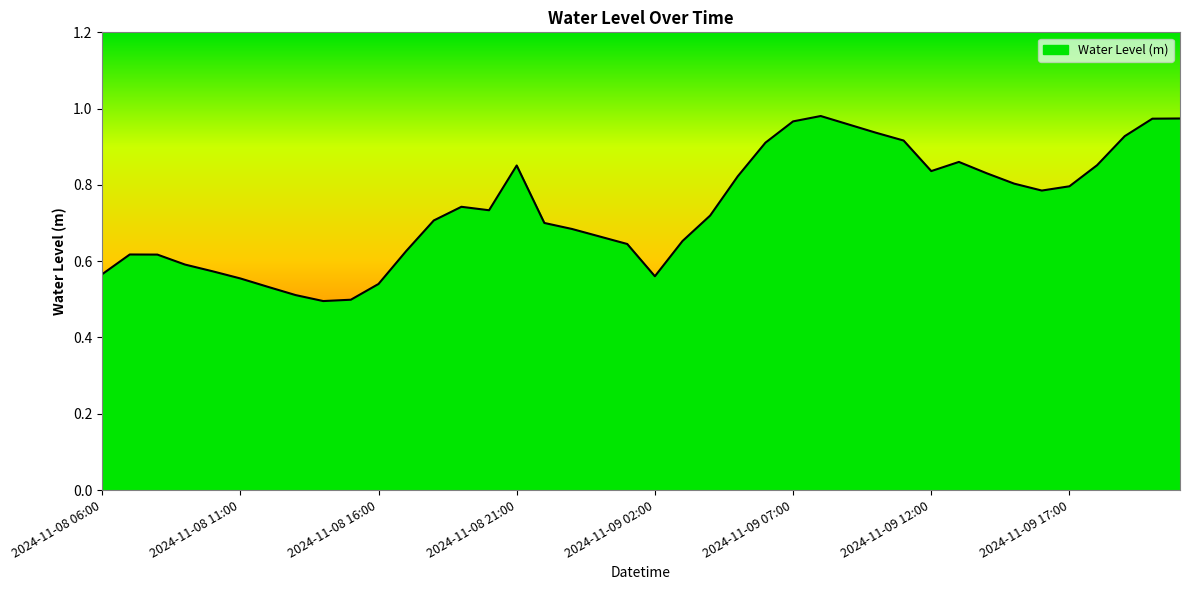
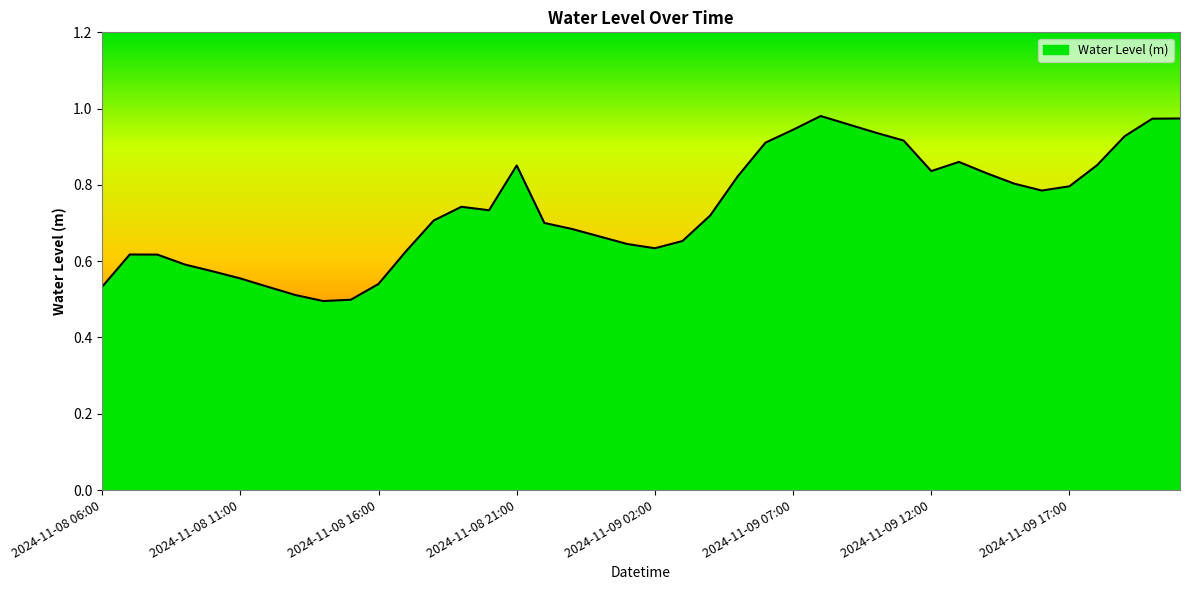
2024-11-08 06:00: 0.57 -> 0.53
2024-11-09 02:00: 0.56 -> 0.63
2024-11-09 07:00: 0.97 -> 0.94
